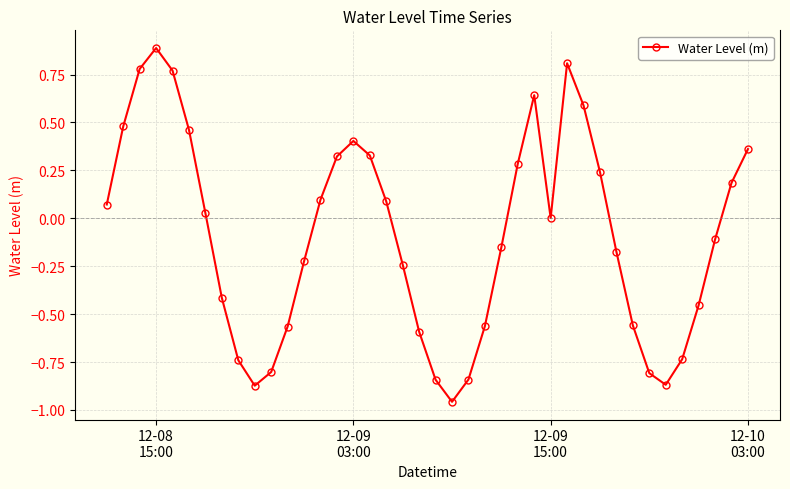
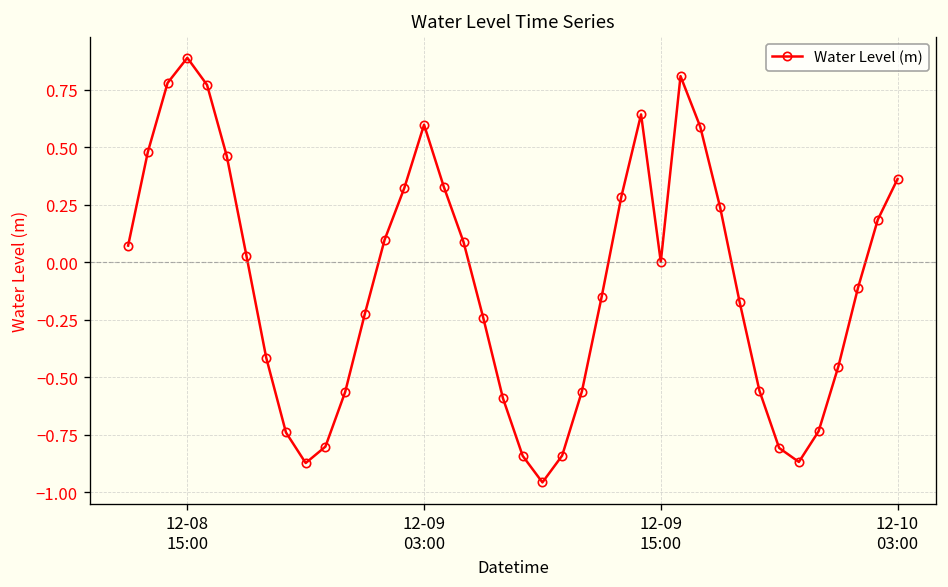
12-09 03:00: 0.40 -> 0.60
